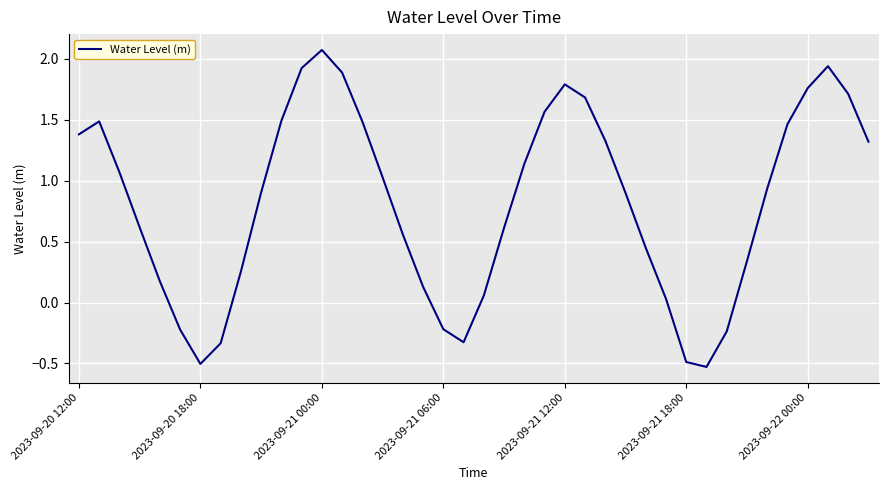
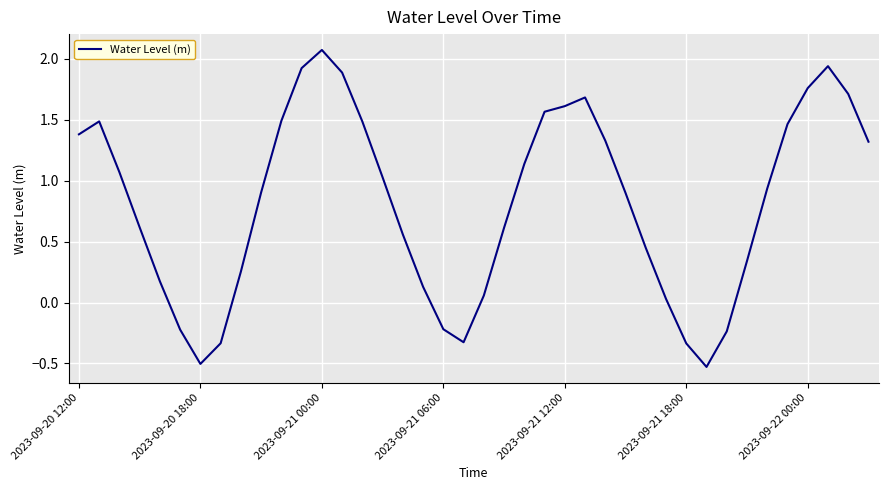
2023-09-21 12:00: 1.79 -> 1.61
2023-09-21 18:00: -0.49 -> -0.34
